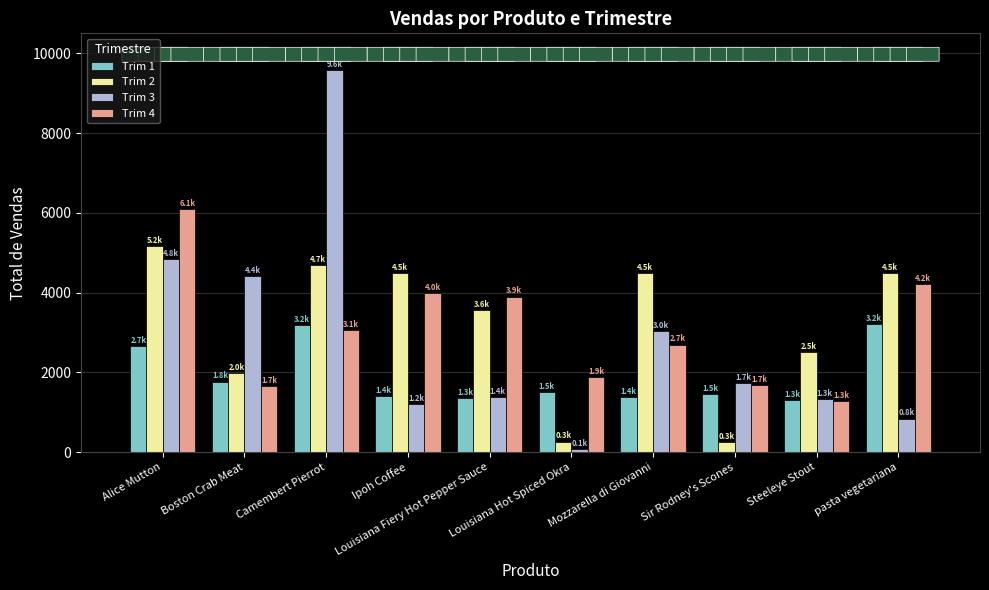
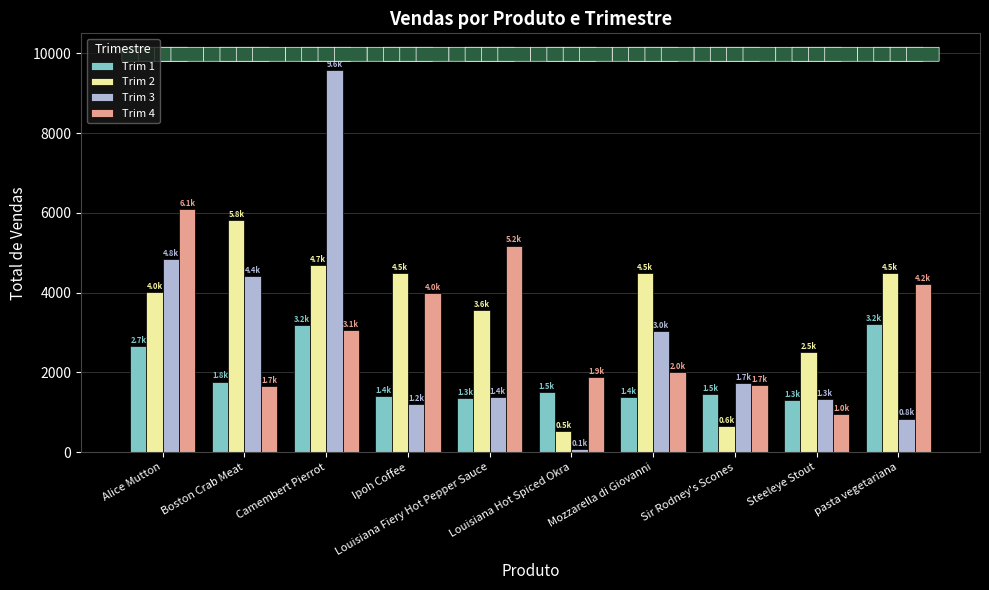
Trim 2, Alice Mutton: 5.2k -> 4.0k
Trim 2, Boston Crab Meat: 2.0k -> 5.8k
Trim 4, Louisiana Fiery Hot Pepper Sauce: 3.9k -> 5.2k
Trim 2, Louisiana Hot Spiced Okra: 0.3k -> 0.5k
Trim 4, Mozzarella di Giovanni: 2.7k -> 2.0k
Trim 2, Sir Rodney's Scones: 0.3k -> 0.6k
Trim 4, Steeleye Stout: 1.3k -> 1.0k
